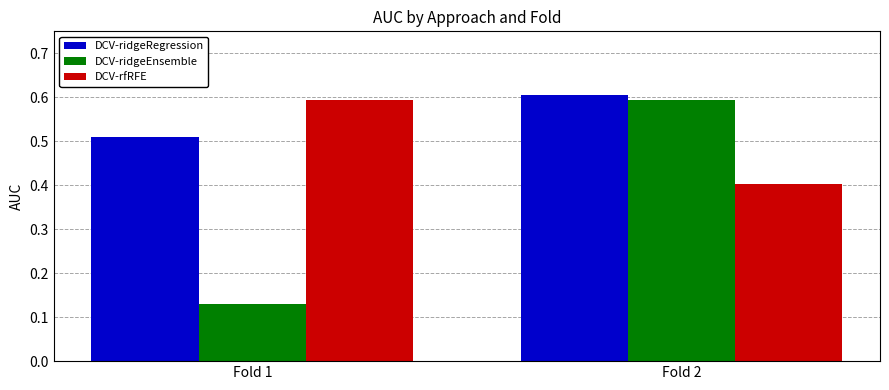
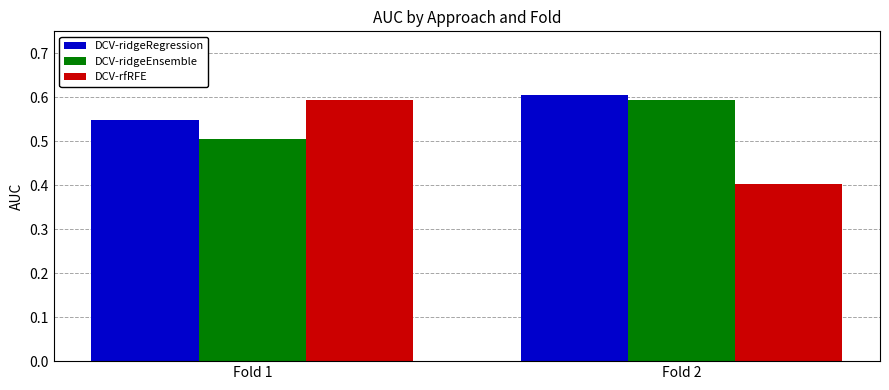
DCV-ridgeRegression, Fold 1: 0.51 -> 0.55
DCV-ridgeEnsemble, Fold 1: 0.13 -> 0.51
